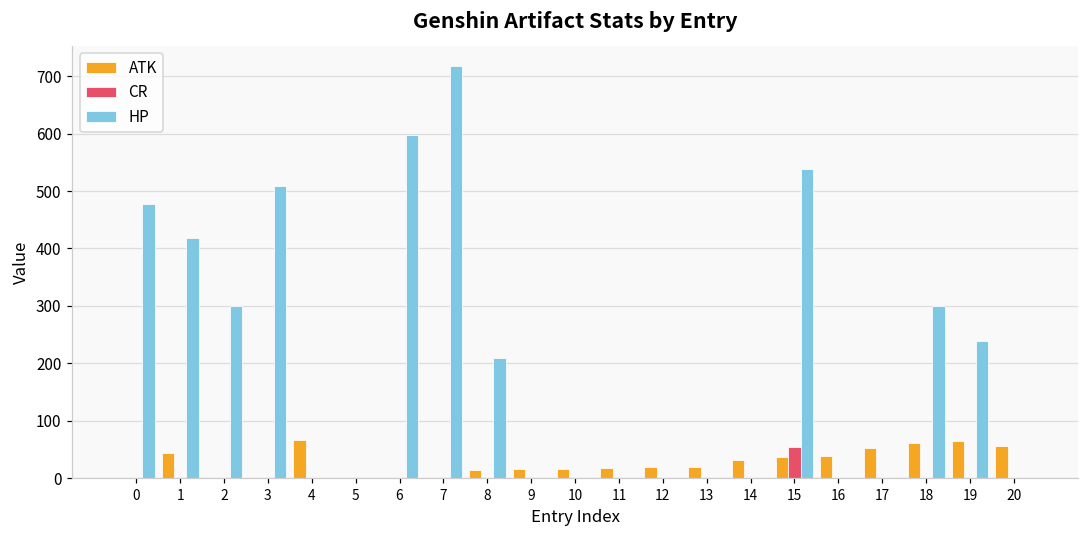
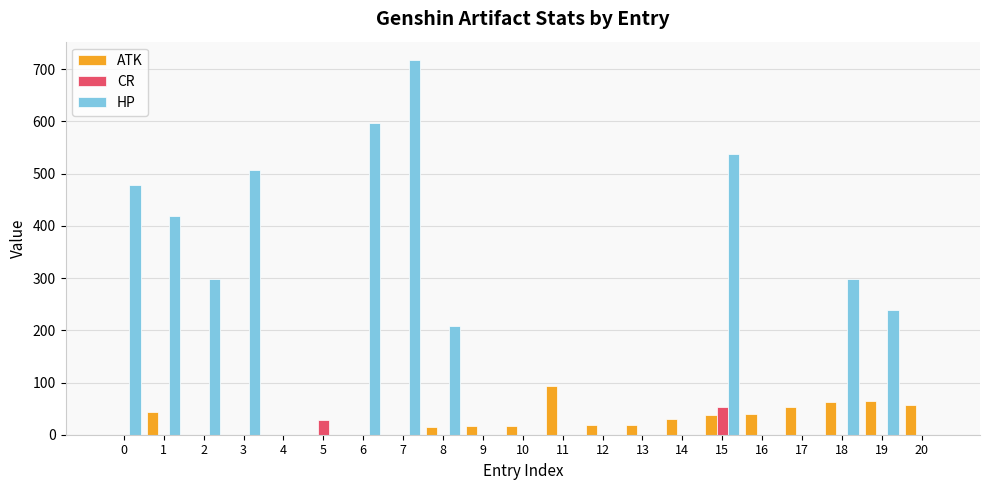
ATK, 4: 70 -> 0
CR, 5: 0 -> 30
ATK, 11: 20 -> 90
